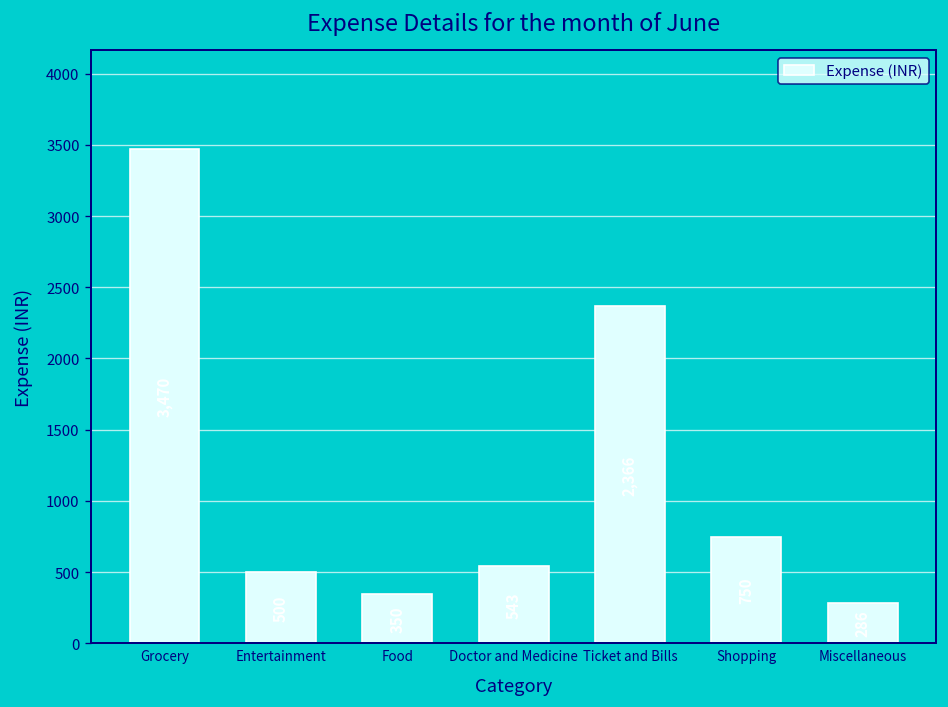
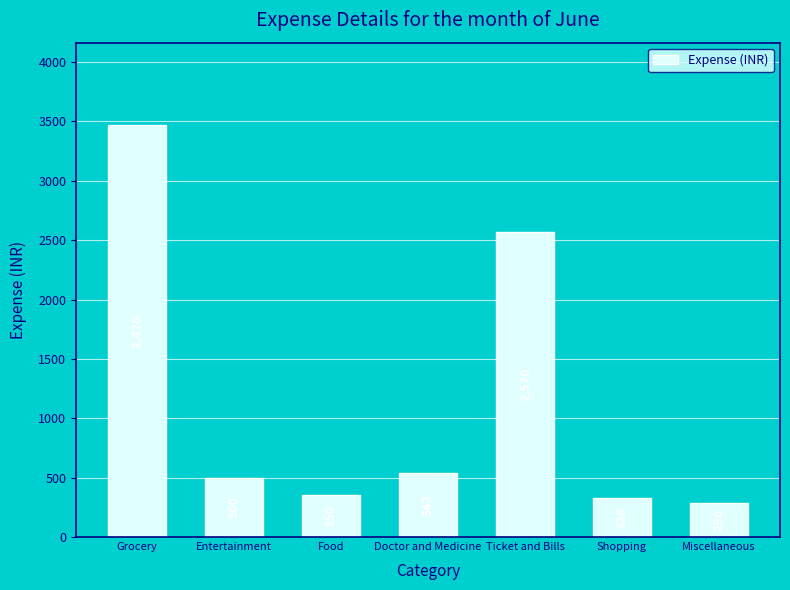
Ticket and Bills: 2370 -> 2570
Shopping: 750 -> 330
